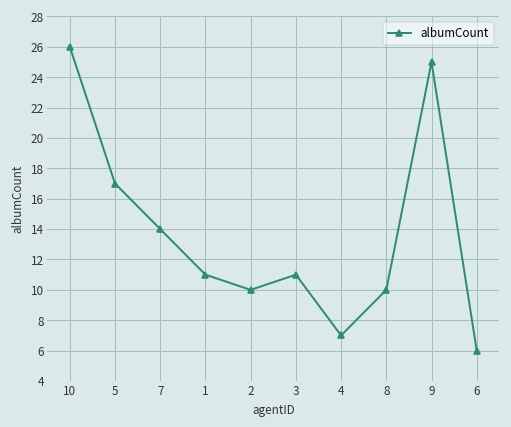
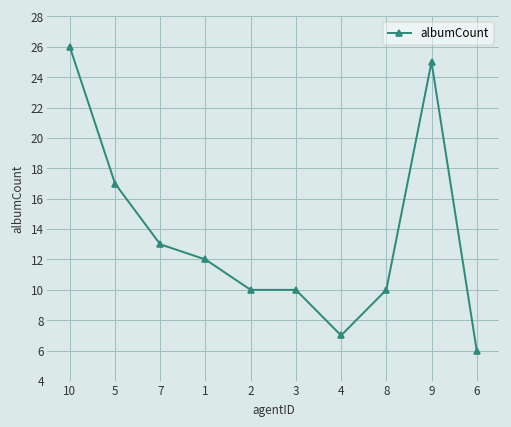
7: 14 -> 13
1: 11 -> 12
3: 11 -> 10
